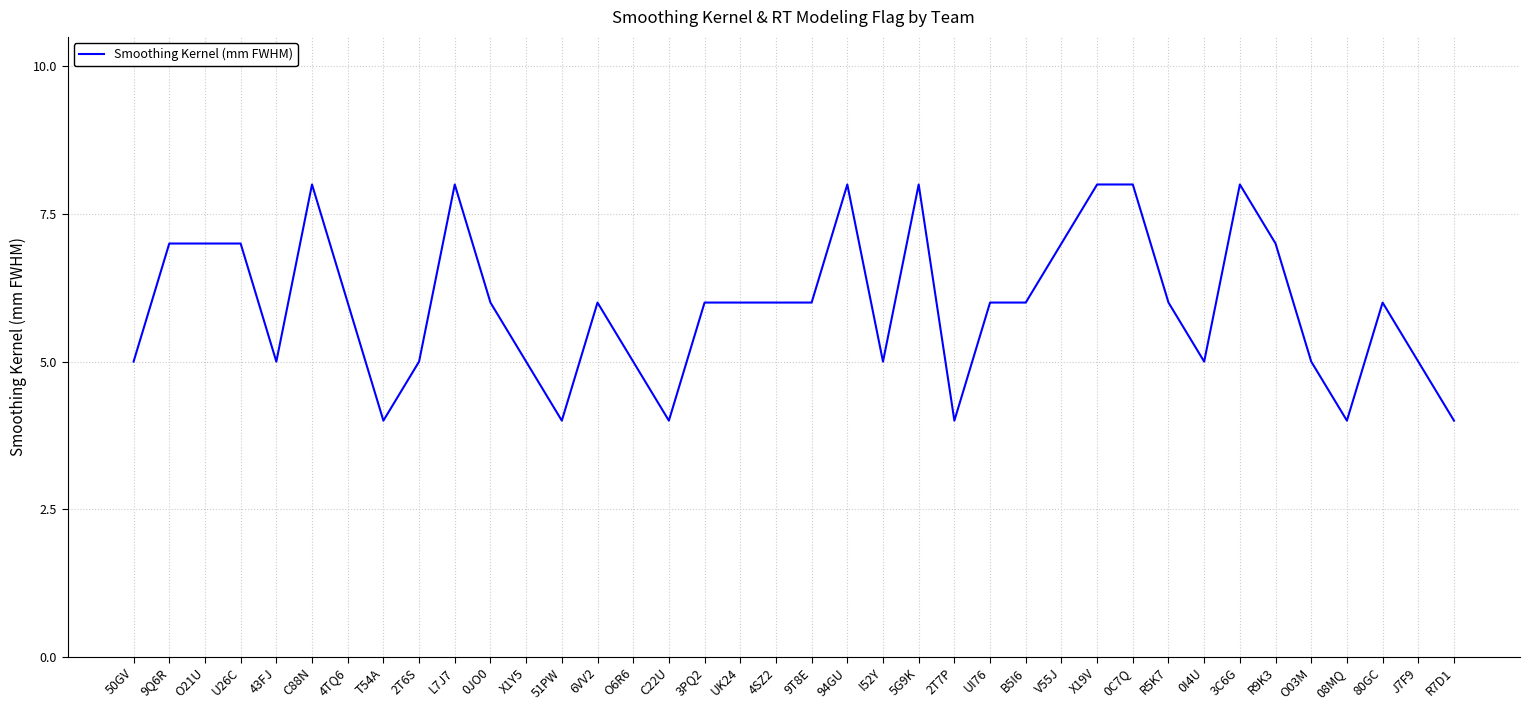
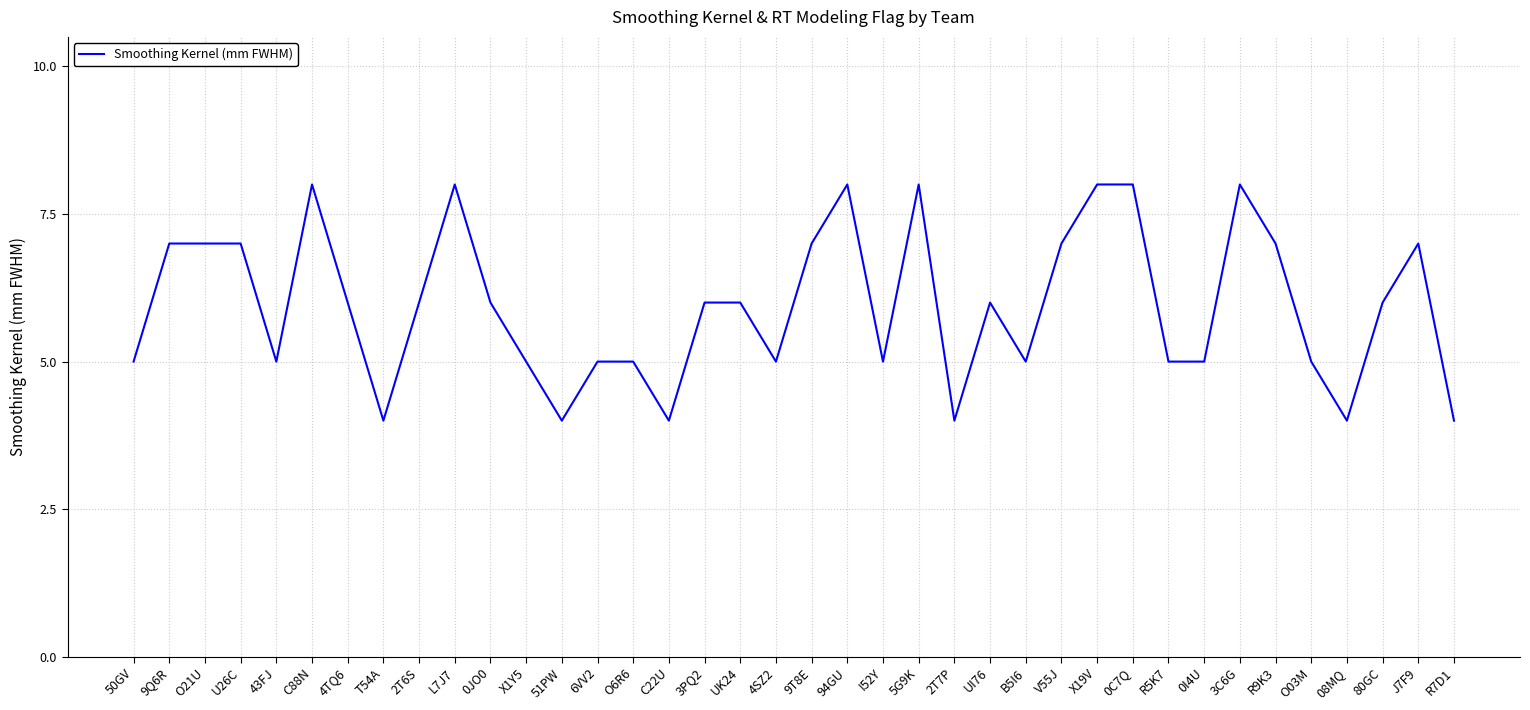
2T6S: 5 -> 6
6VV2: 6 -> 5
4SZ2: 6 -> 5
9T8E: 6 -> 7
B5I6: 6 -> 5
R5K7: 6 -> 5
J7F9: 5 -> 7
